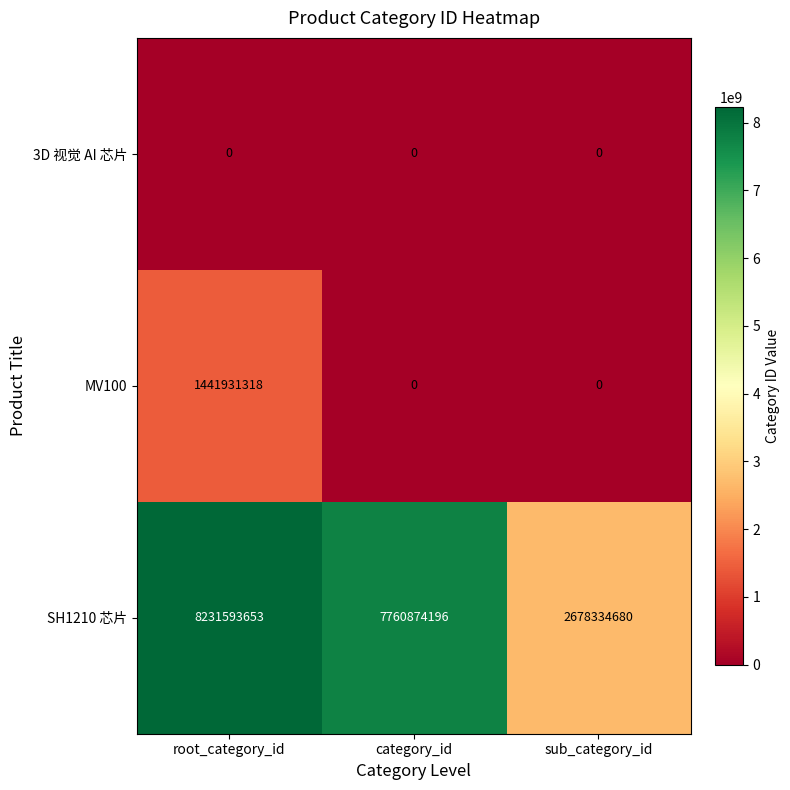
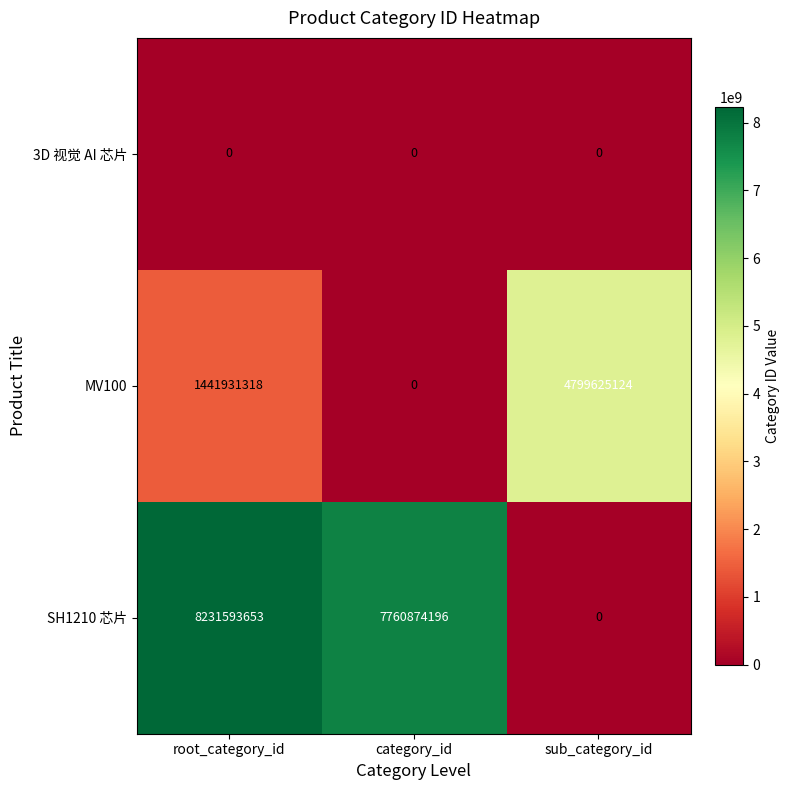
MV100, sub_category_id: 0 -> 4799625124
SH1210 芯片, sub_category_id: 2678334680 -> 0
